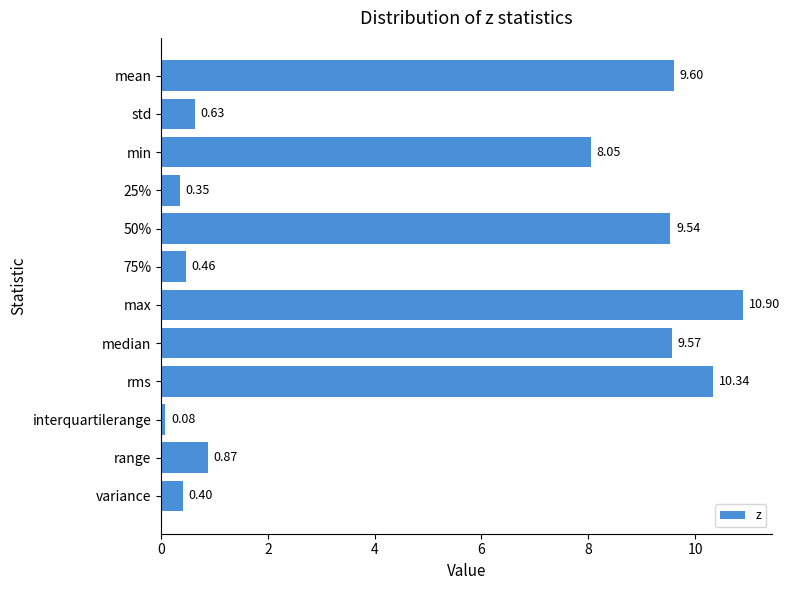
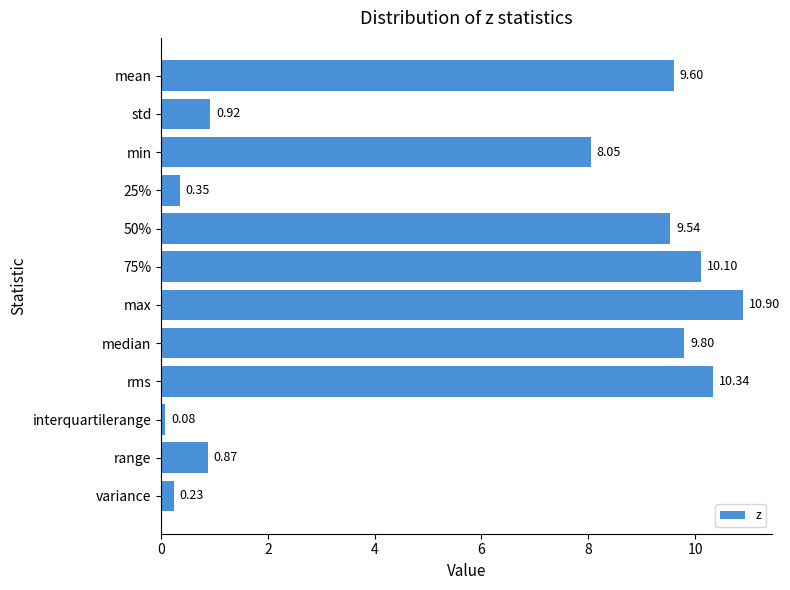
std: 0.63 -> 0.92
75%: 0.46 -> 10.10
median: 9.57 -> 9.80
variance: 0.40 -> 0.23
